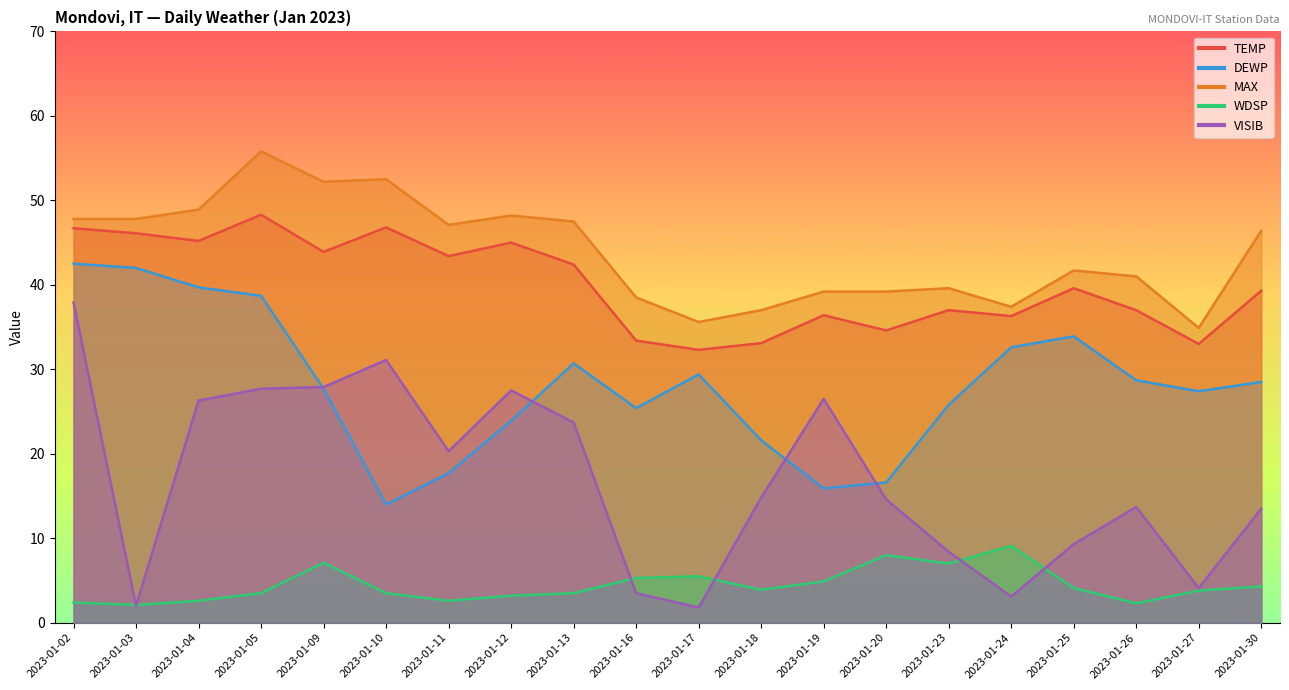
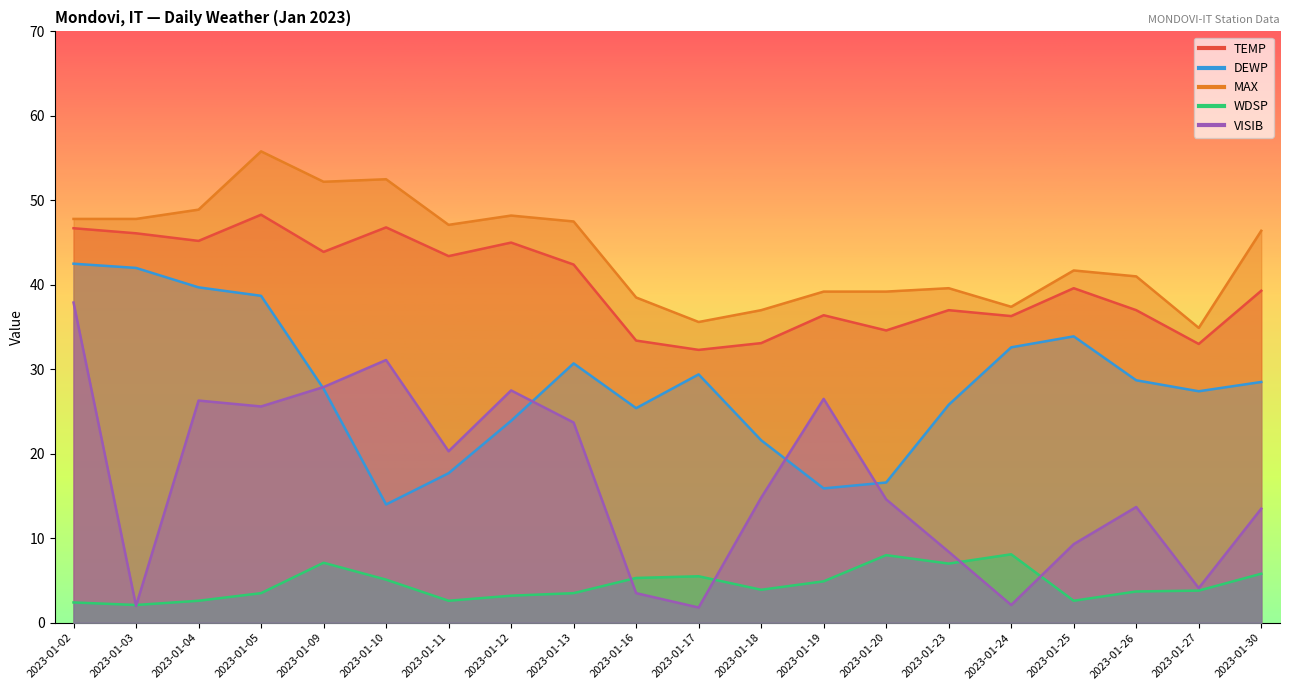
VISIB, 2023-01-05: 28 -> 26
WDSP, 2023-01-10: 4 -> 5
WDSP, 2023-01-24: 9 -> 8
VISIB, 2023-01-24: 3 -> 2
WDSP, 2023-01-25: 4 -> 3
WDSP, 2023-01-26: 2 -> 4
WDSP, 2023-01-30: 4 -> 6
